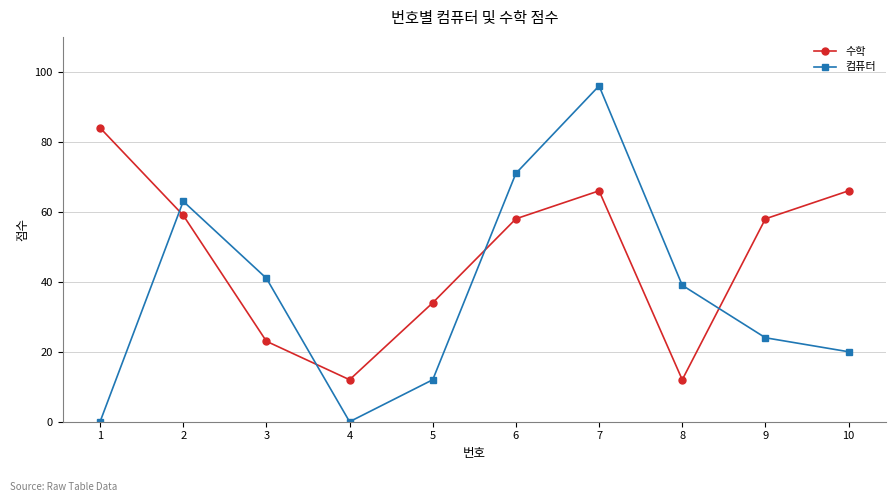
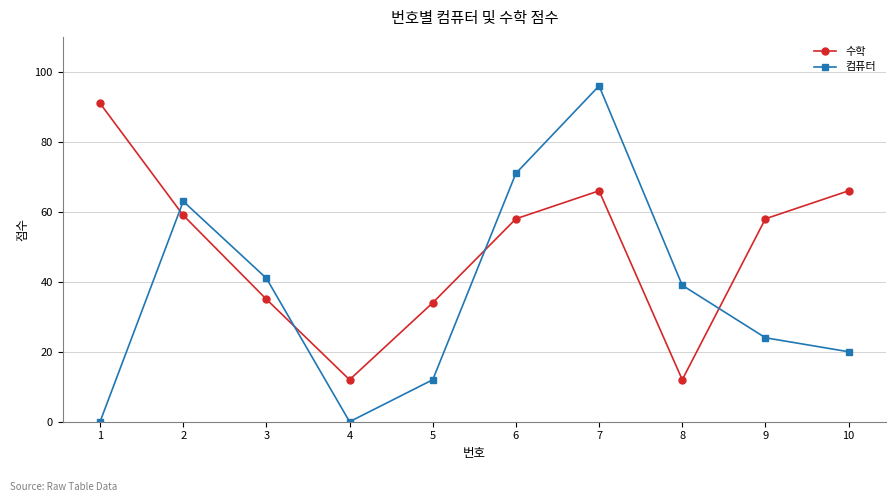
수학, 1: 84 -> 91
수학, 3: 23 -> 35
